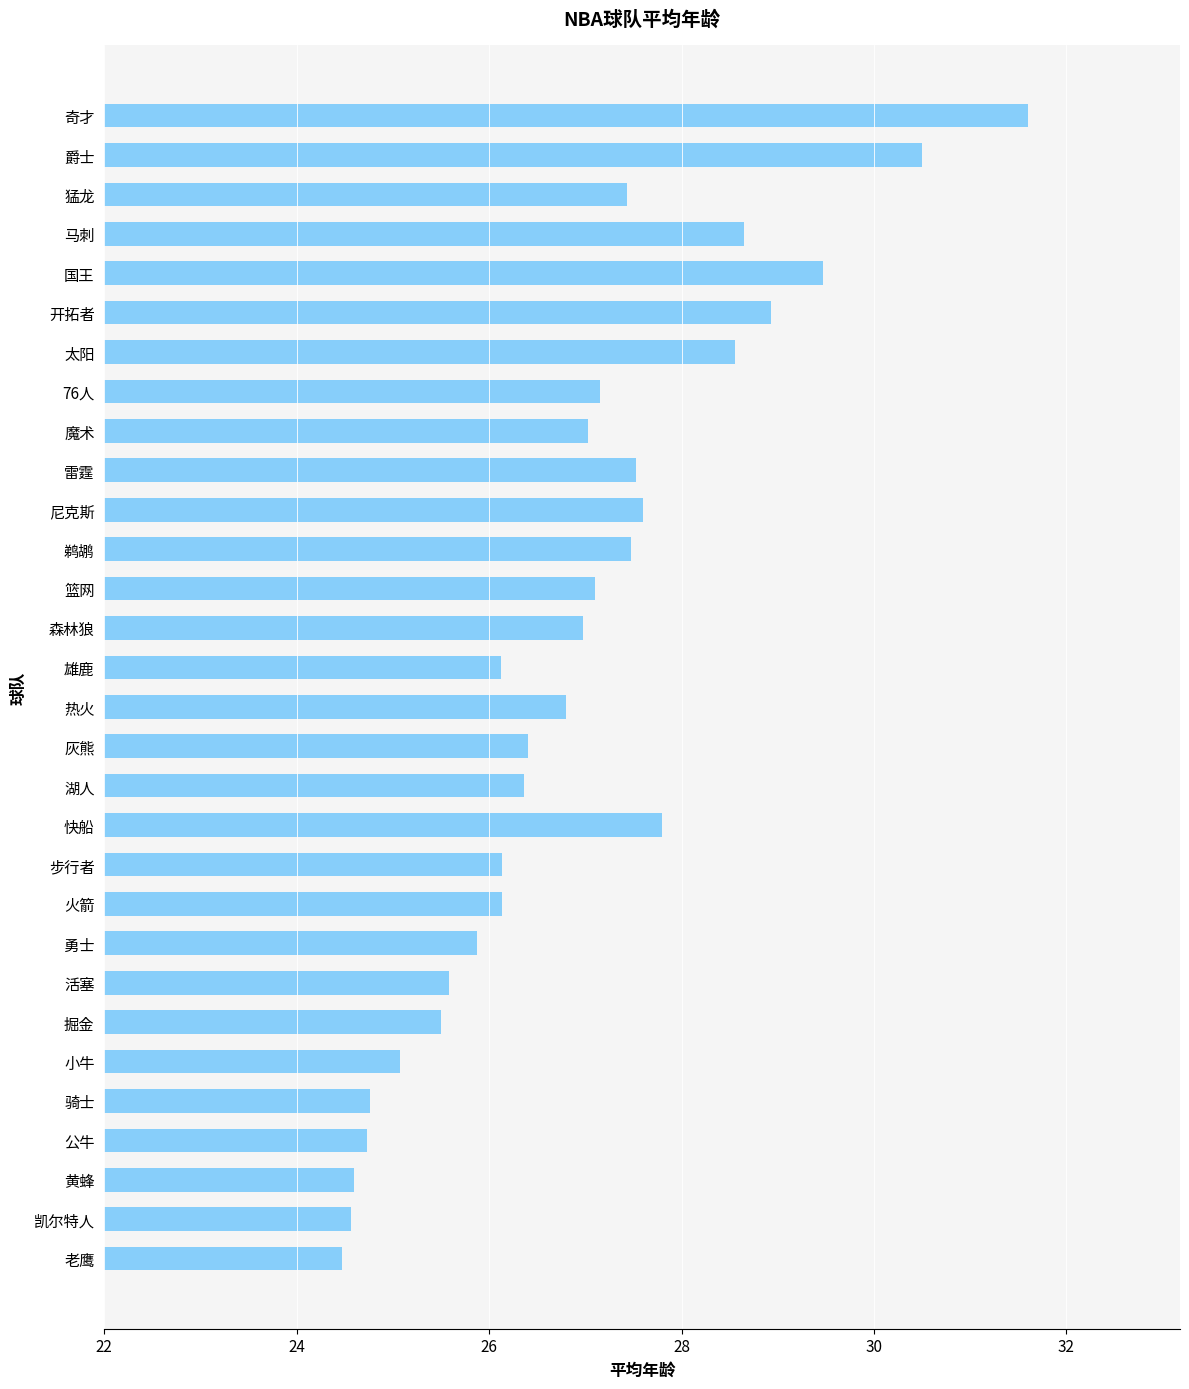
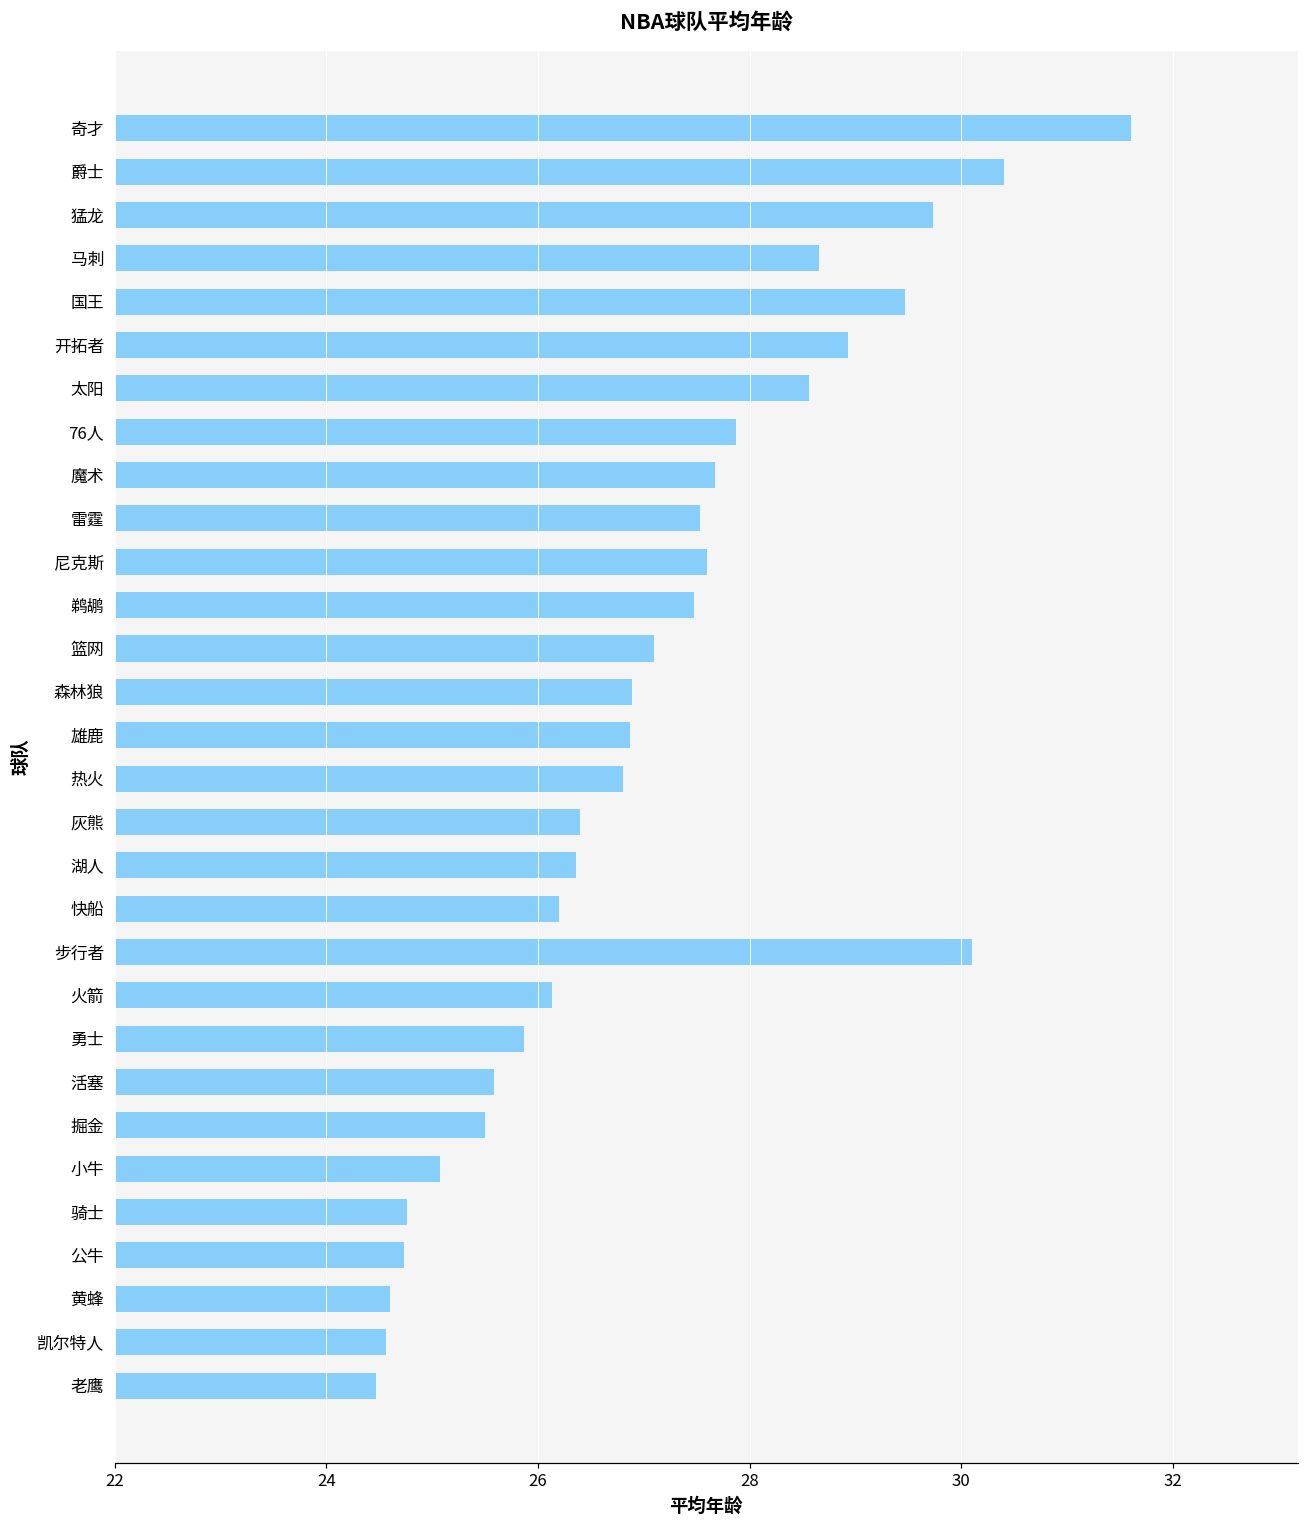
爵士: 30.5 -> 30.4
猛龙: 27.4 -> 29.7
76人: 27.2 -> 27.9
魔术: 27.0 -> 27.7
森林狼: 27.0 -> 26.9
雄鹿: 26.1 -> 26.9
快船: 27.8 -> 26.2
步行者: 26.1 -> 30.1
